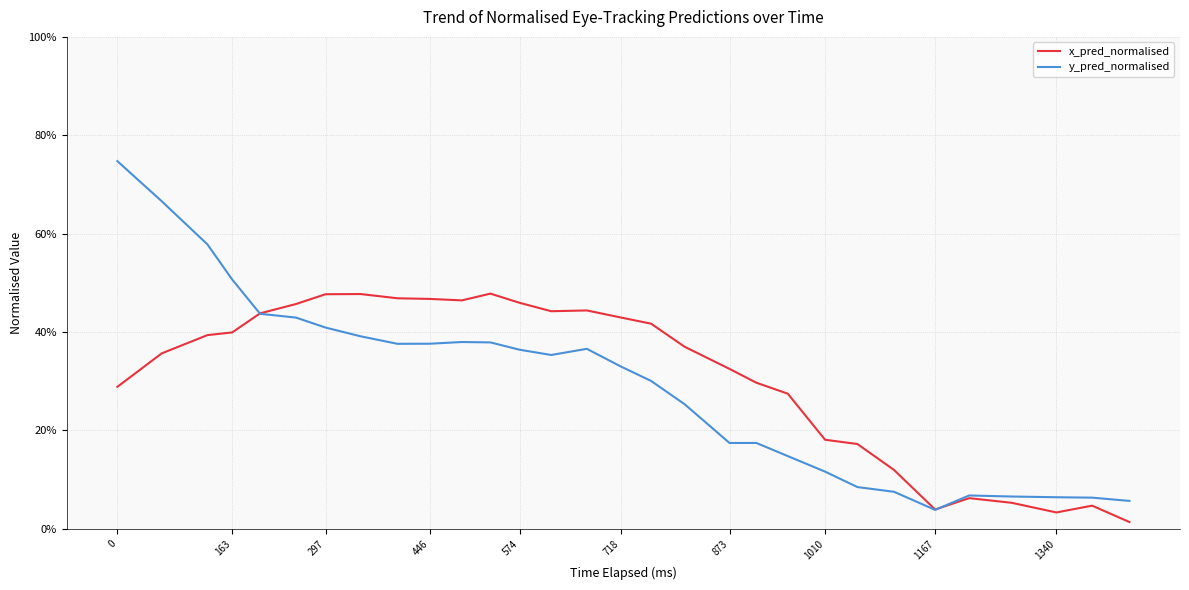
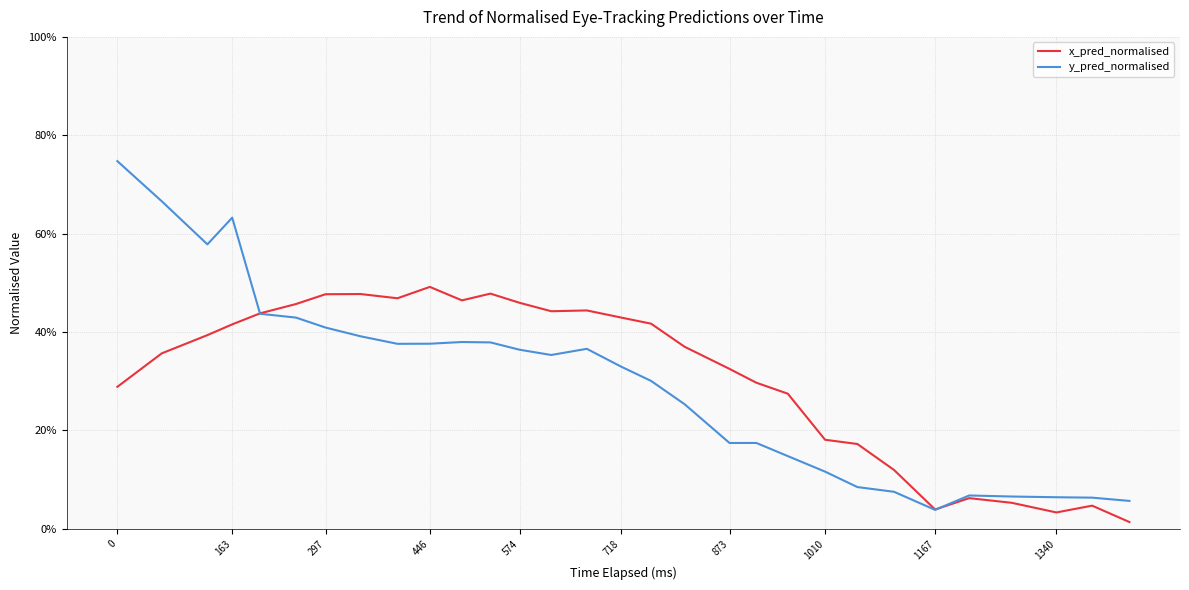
x_pred_normalised, 163: 40% -> 42%
y_pred_normalised, 163: 51% -> 63%
x_pred_normalised, 446: 47% -> 49%
